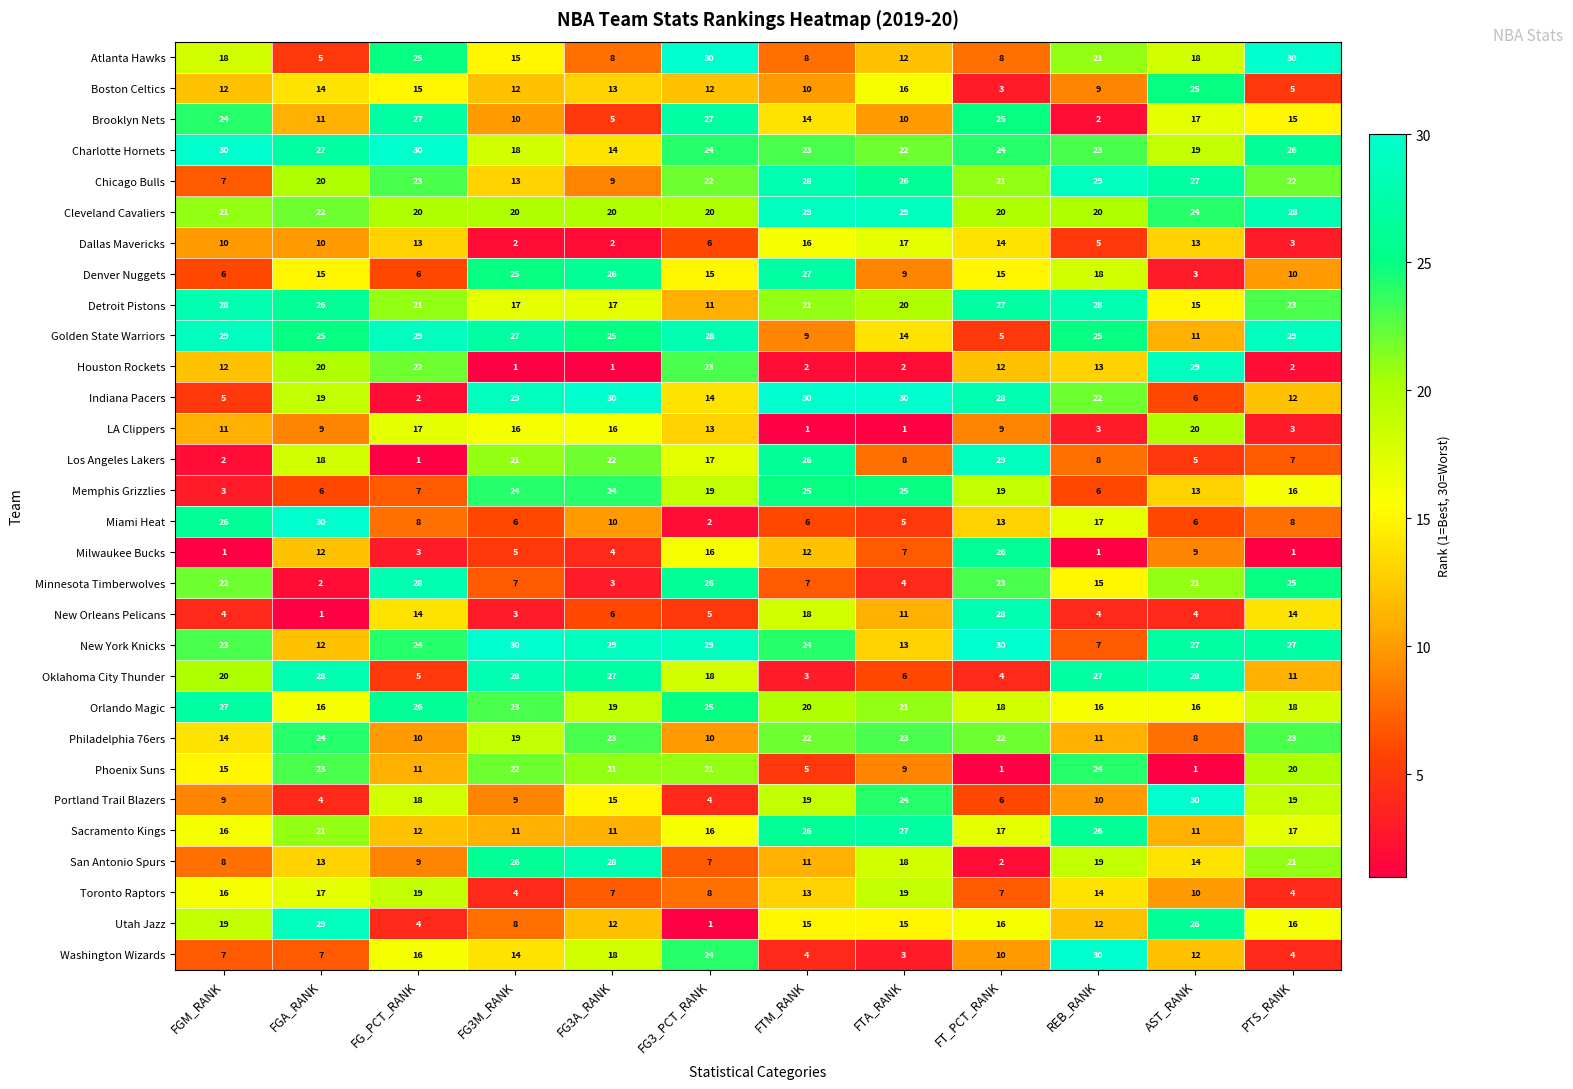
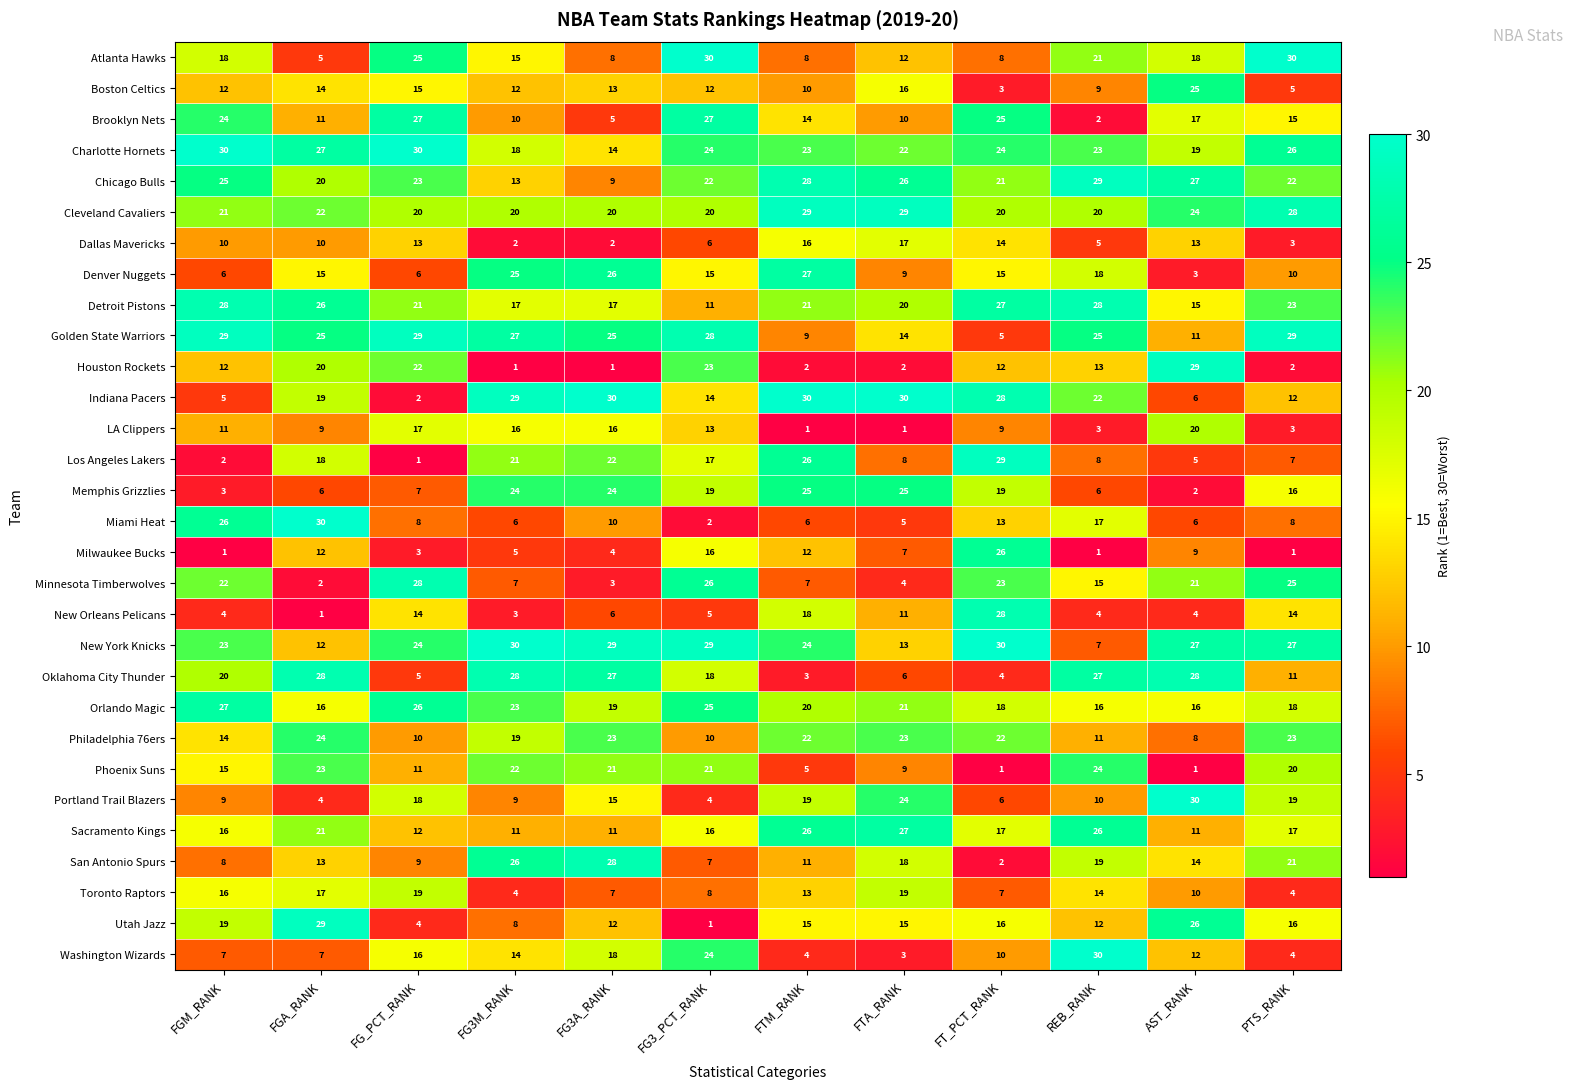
Chicago Bulls, FGM_RANK: 7 -> 25
Memphis Grizzlies, AST_RANK: 13 -> 2
